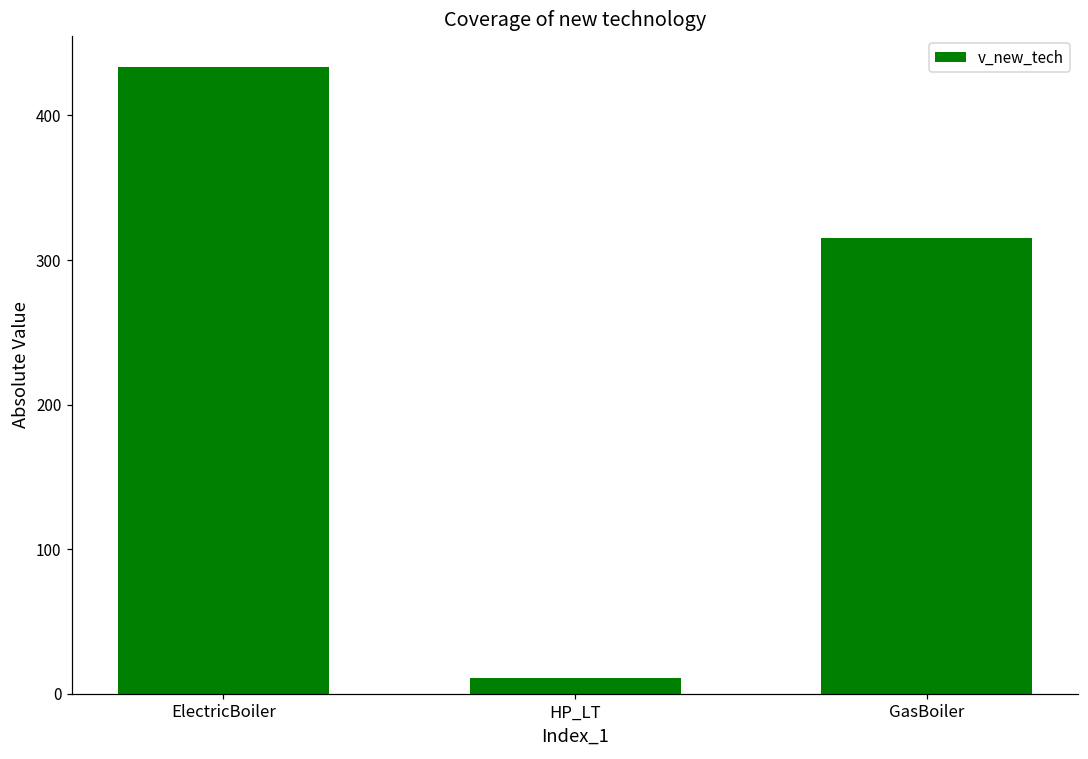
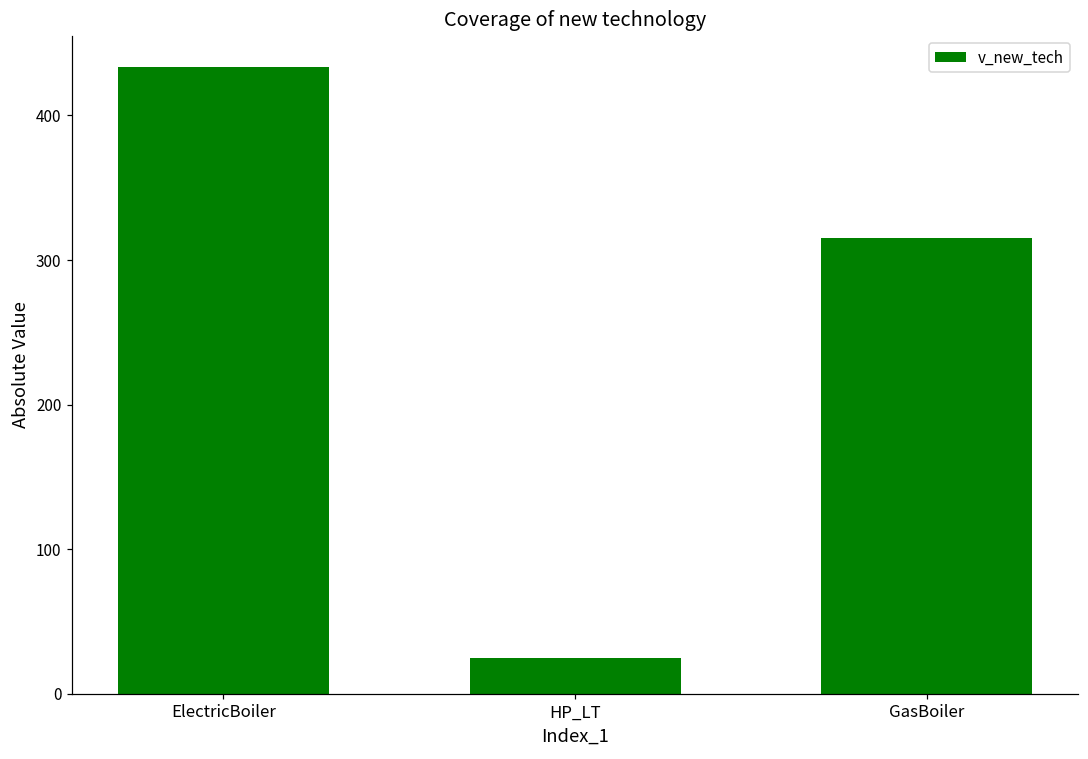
HP_LT: 11 -> 25
